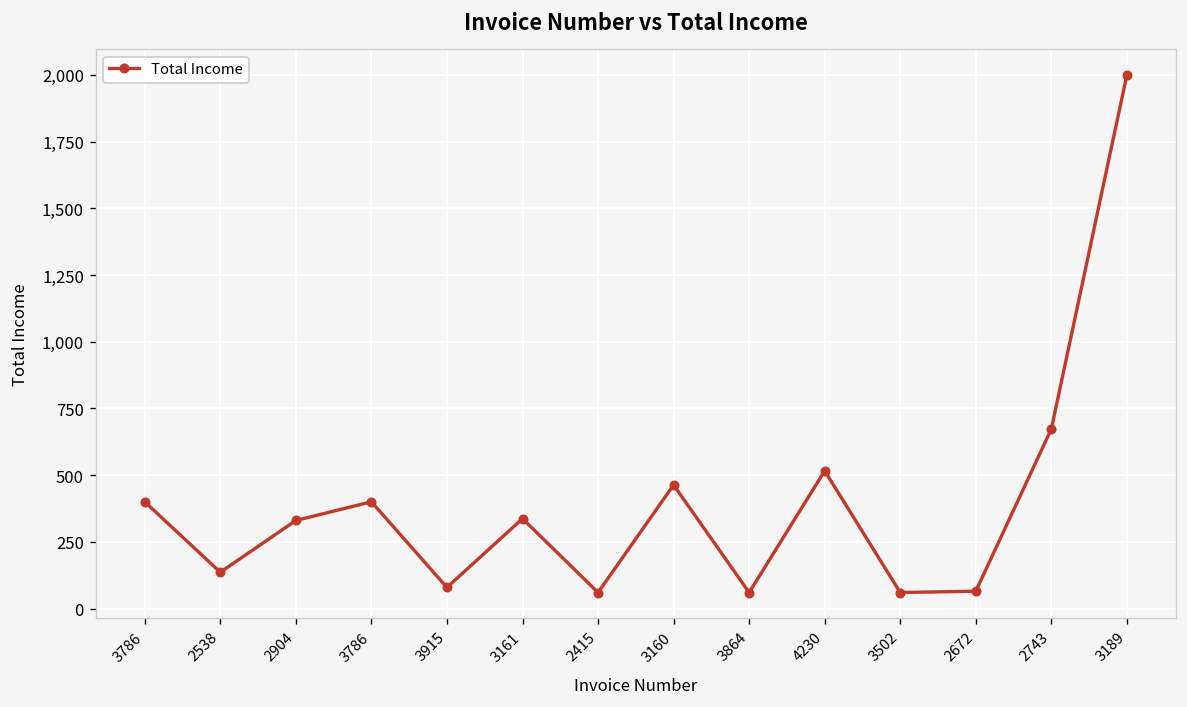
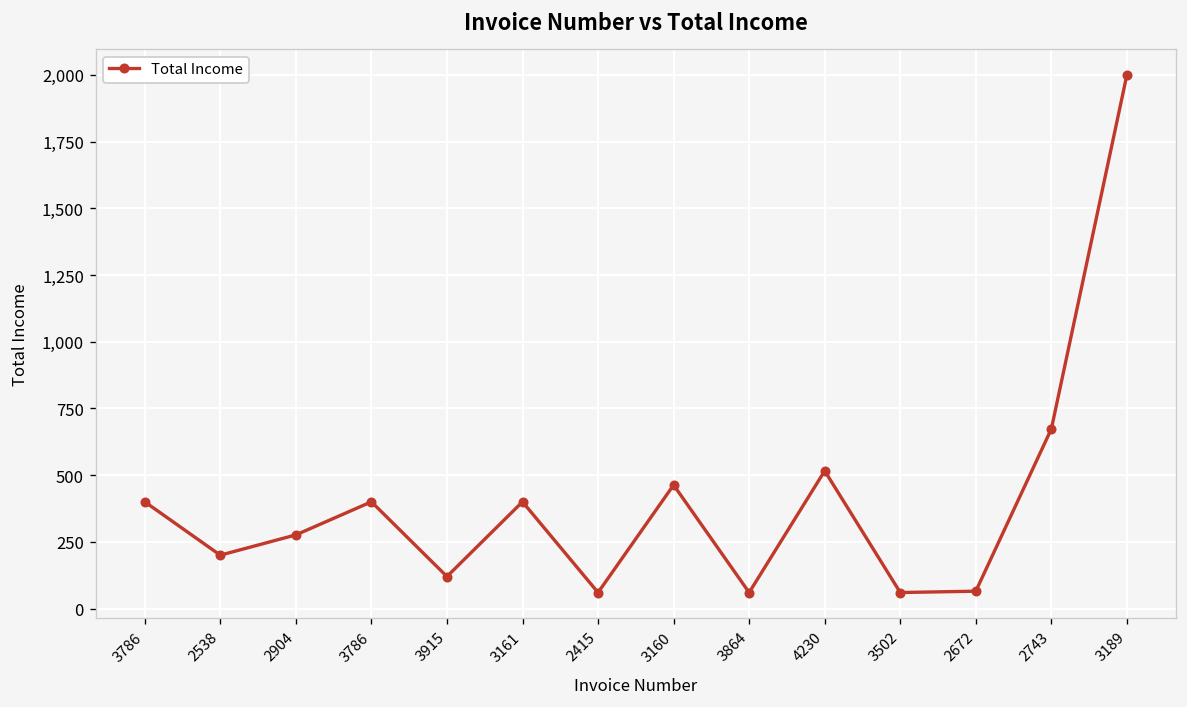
2538: 140 -> 200
2904: 330 -> 280
3915: 80 -> 120
3161: 340 -> 400
